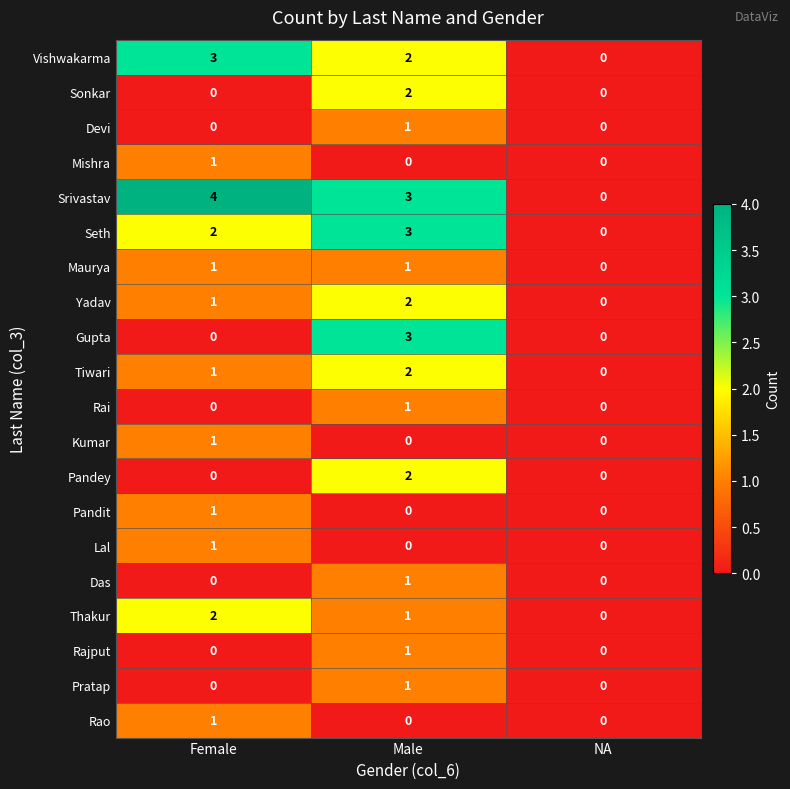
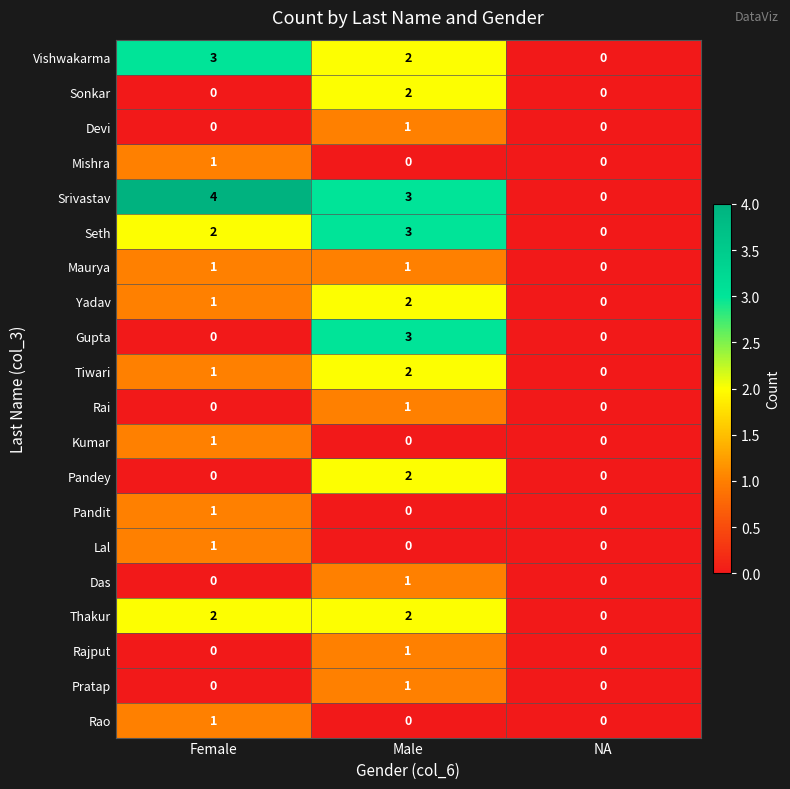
Thakur, Male: 1 -> 2
